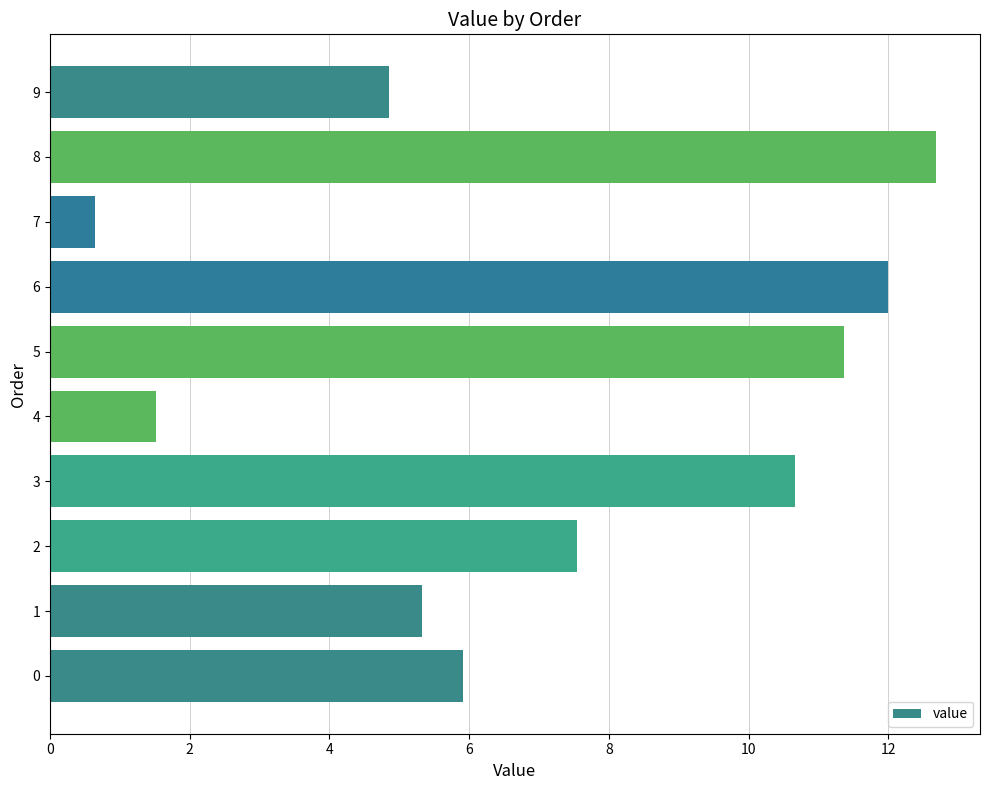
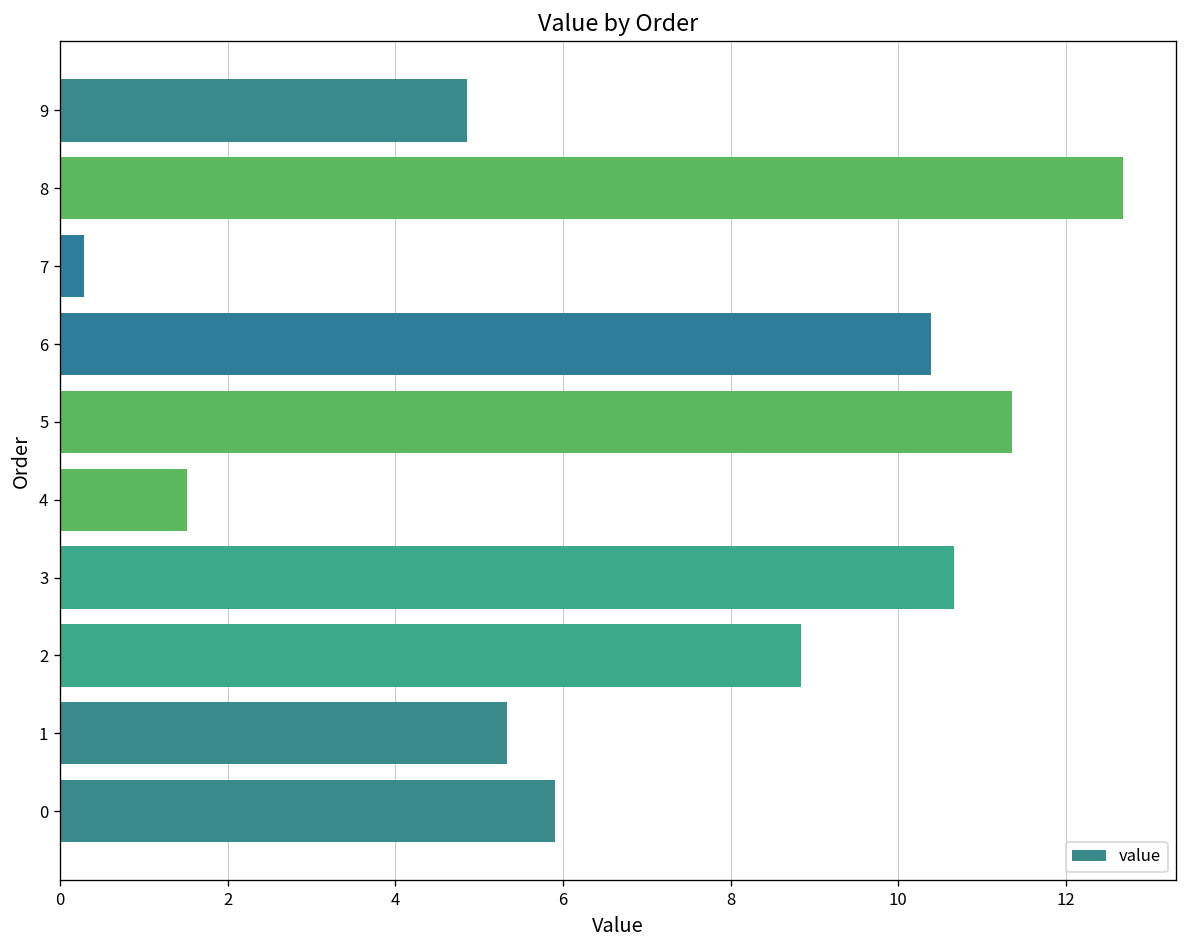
7: 0.6 -> 0.3
6: 12.0 -> 10.4
2: 7.6 -> 8.8
